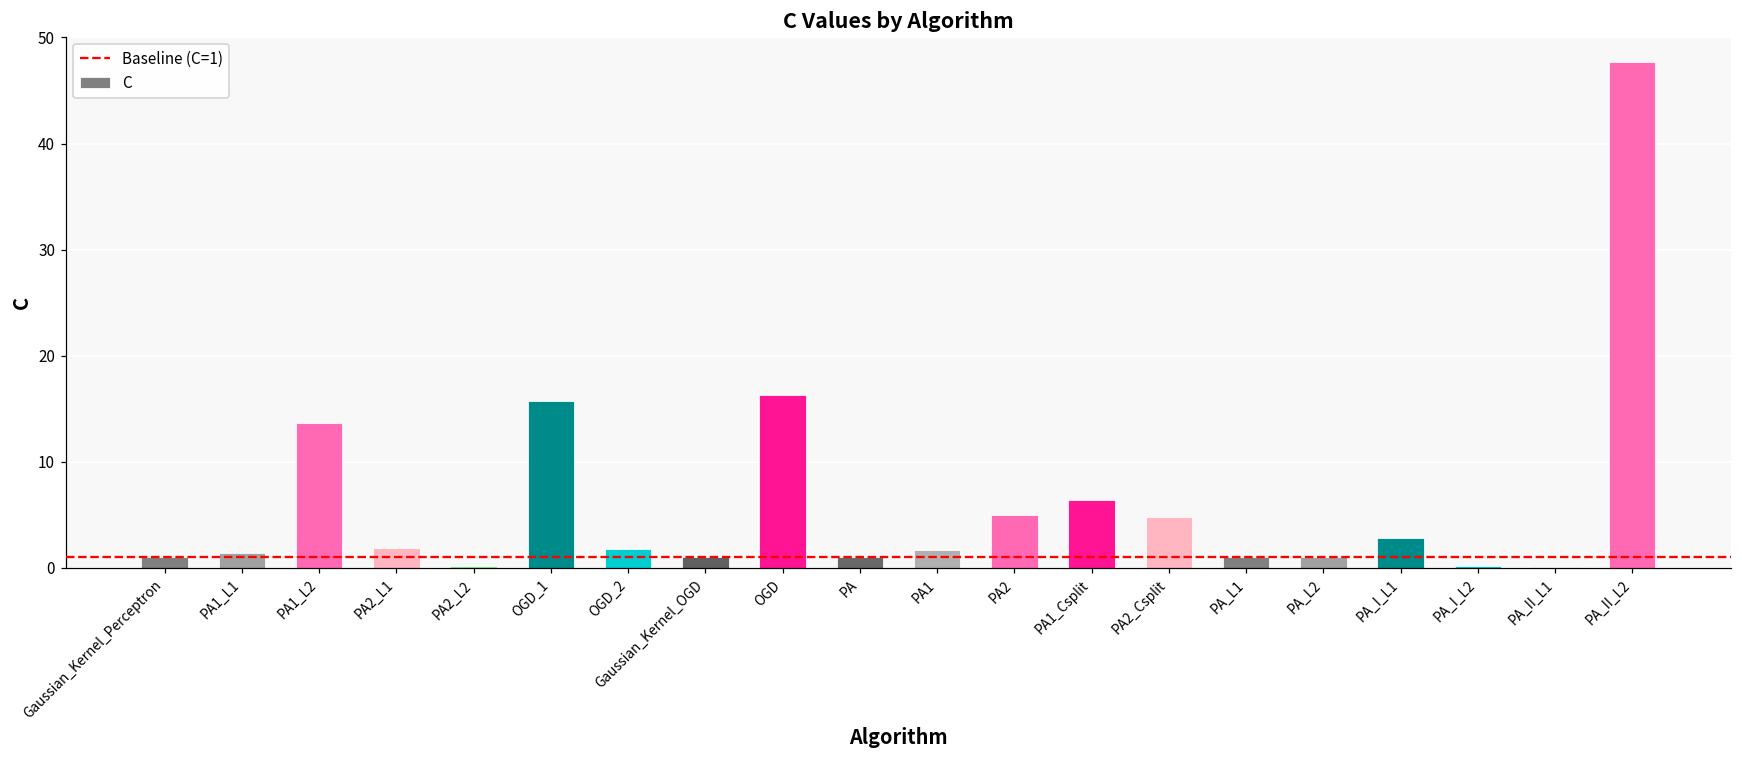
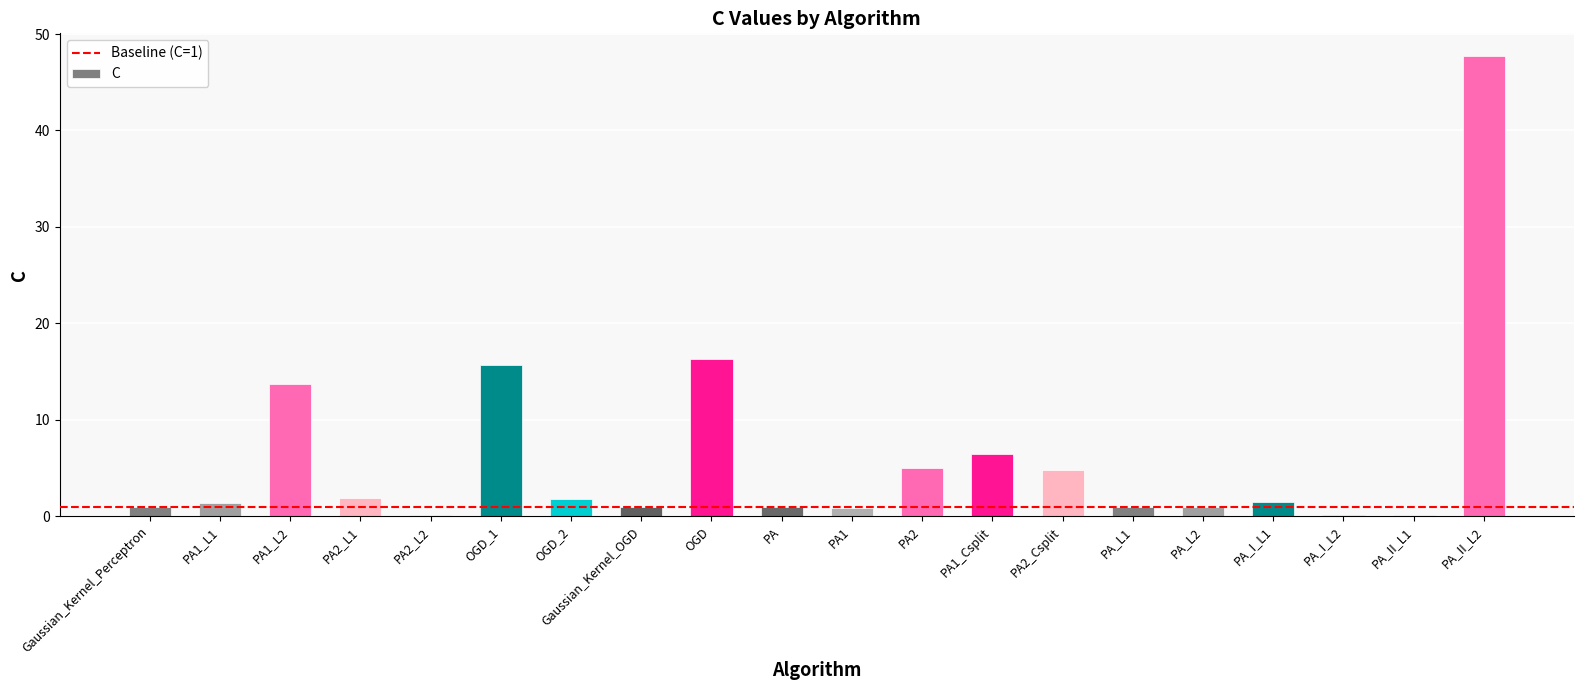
PA1: 2 -> 1
PA_I_L1: 3 -> 1
